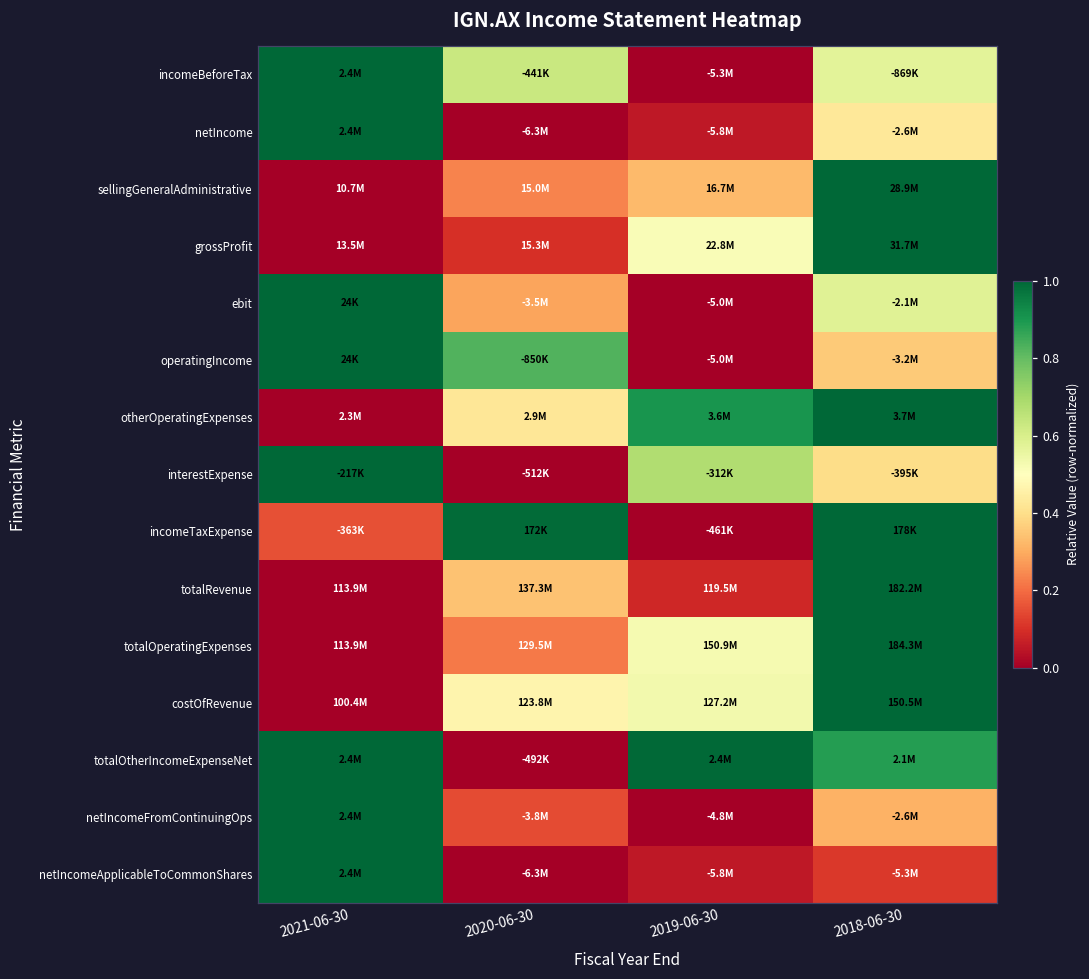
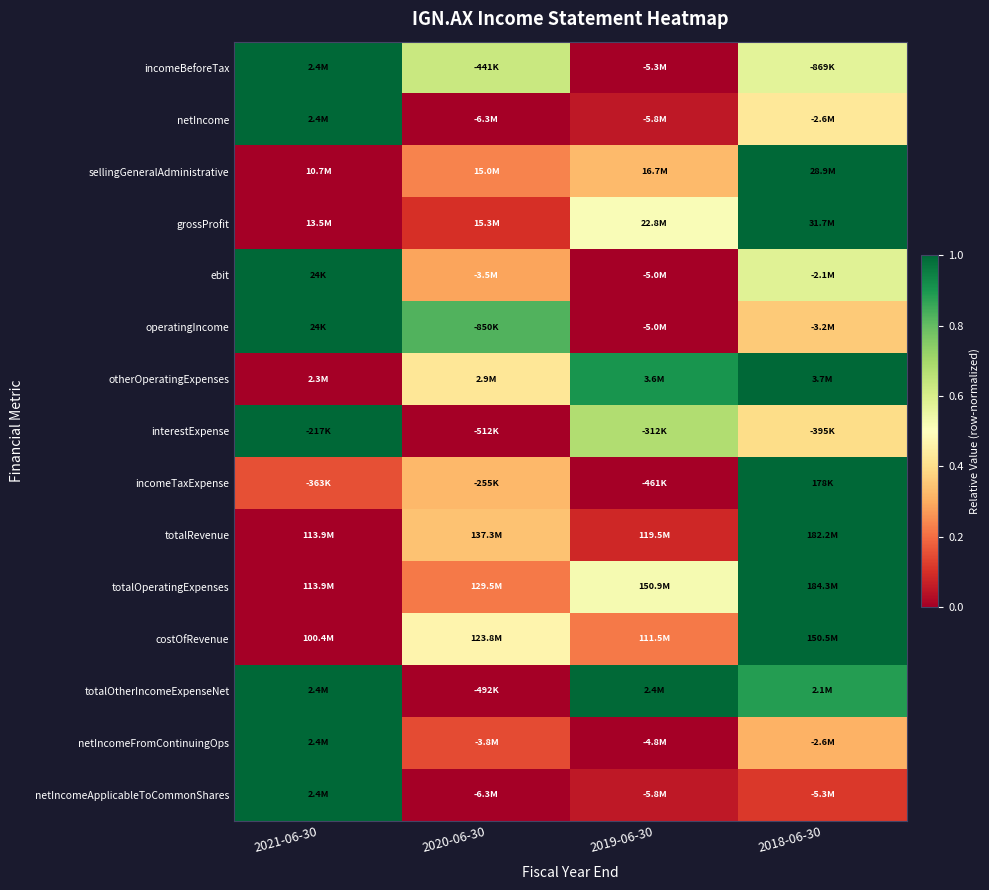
incomeTaxExpense, 2020-06-30: 172K -> -255K
costOfRevenue, 2019-06-30: 127.2M -> 111.5M
